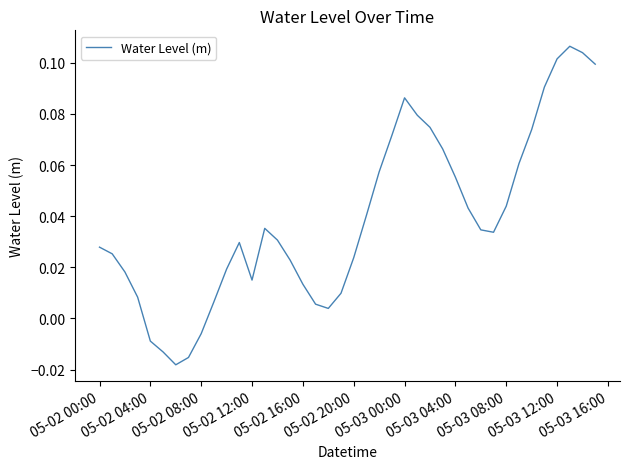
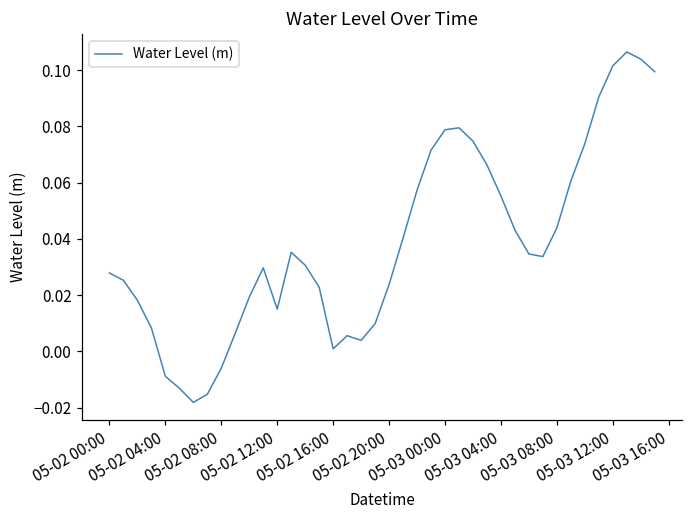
05-02 16:00: 0.013 -> 0.001
05-03 00:00: 0.086 -> 0.079
